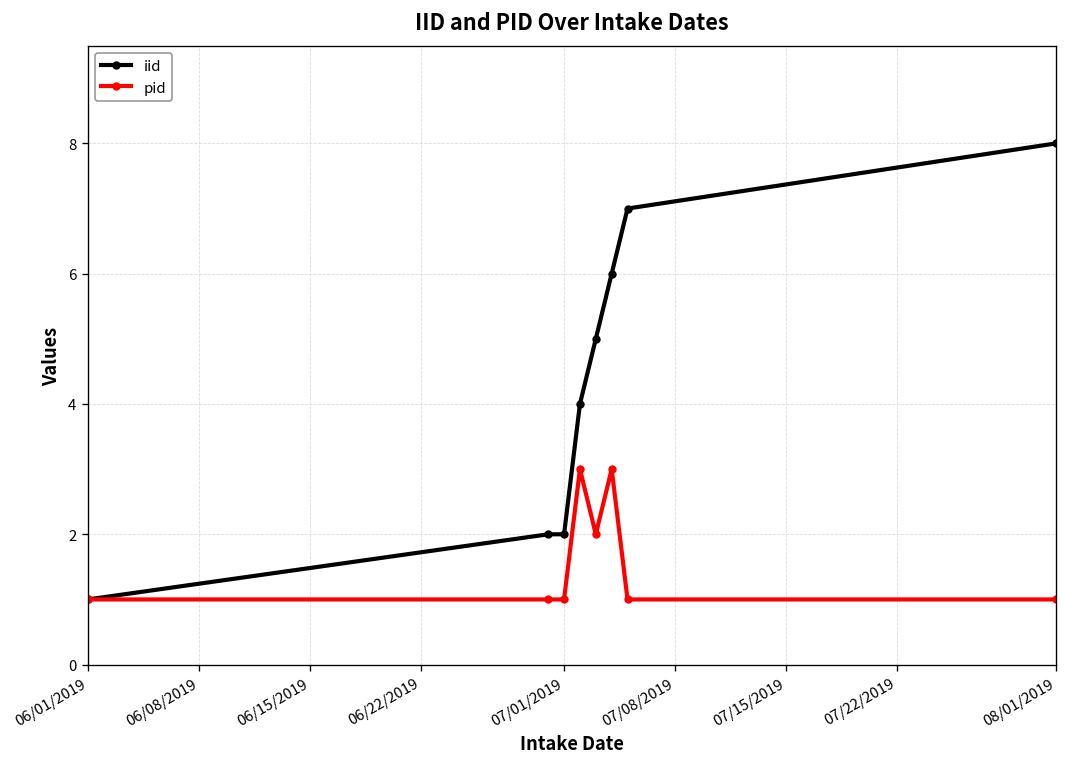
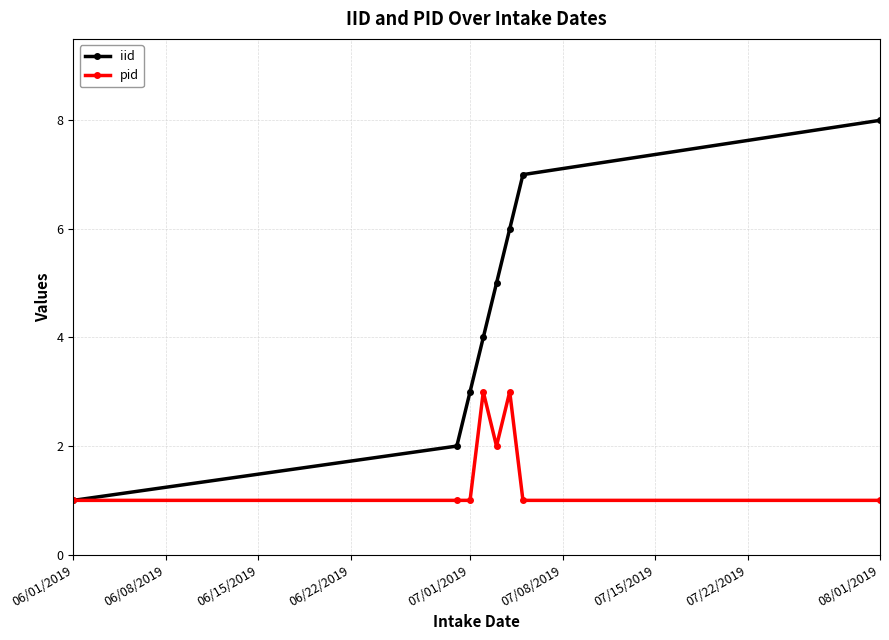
iid, 07/01/2019: 2 -> 3
